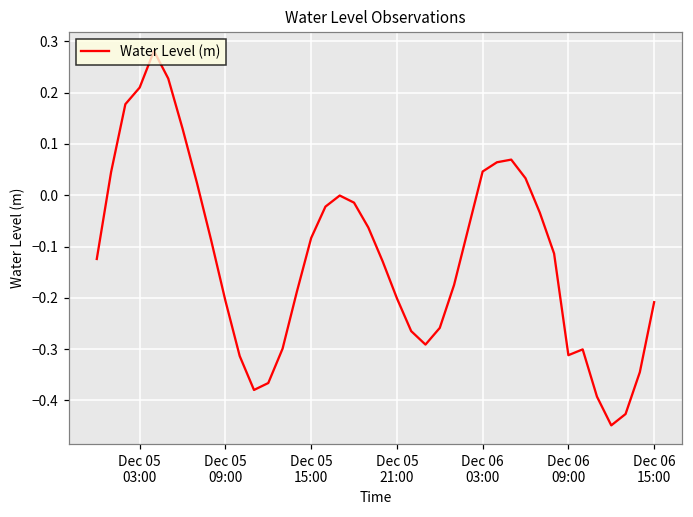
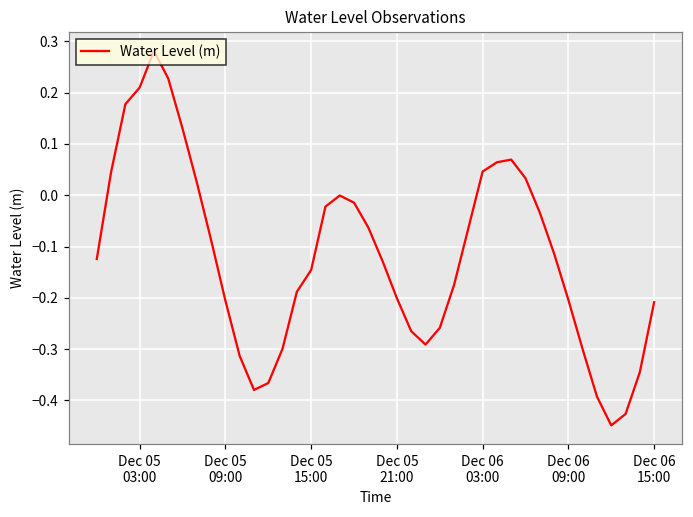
Dec 05 15:00: -0.08 -> -0.15
Dec 06 09:00: -0.31 -> -0.20
